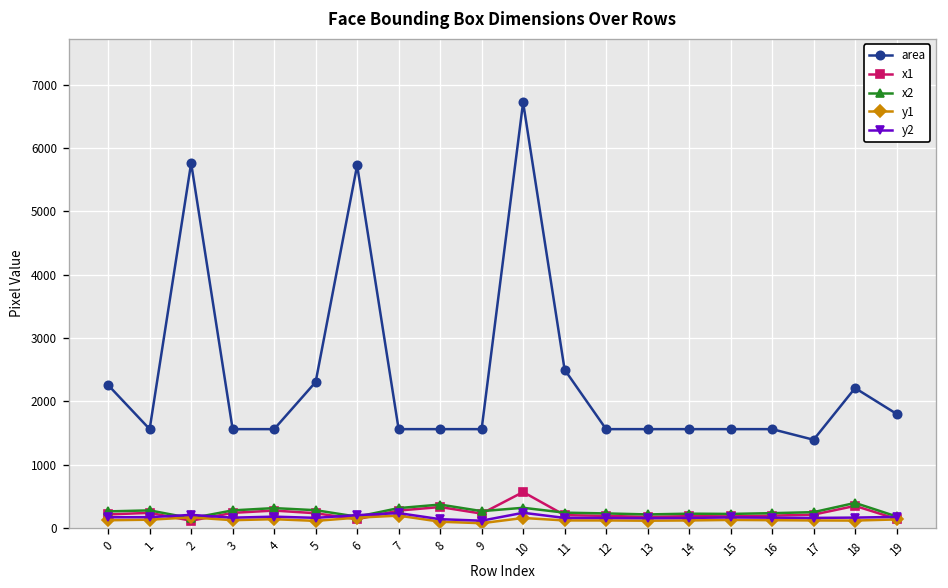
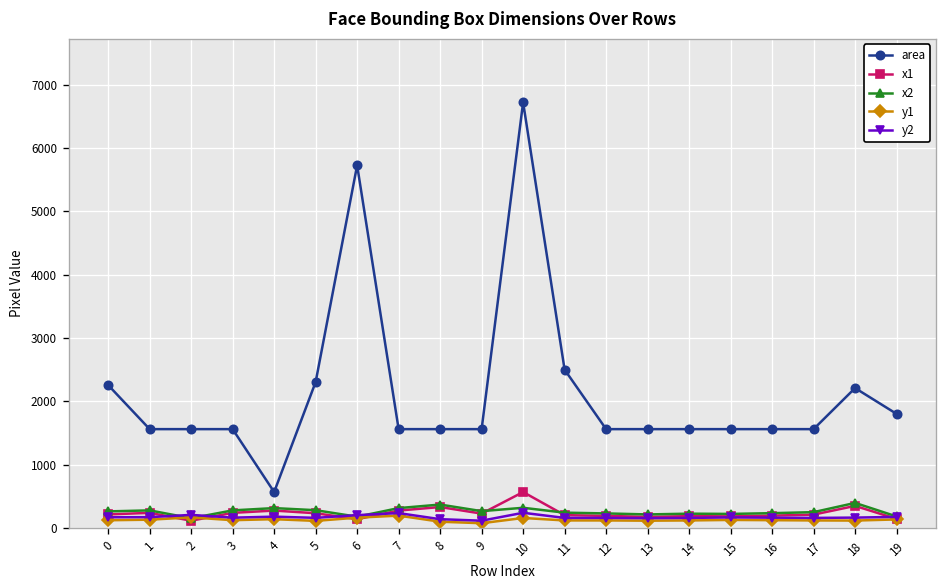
area, 2: 5800 -> 1600
area, 4: 1600 -> 600
area, 17: 1400 -> 1600
